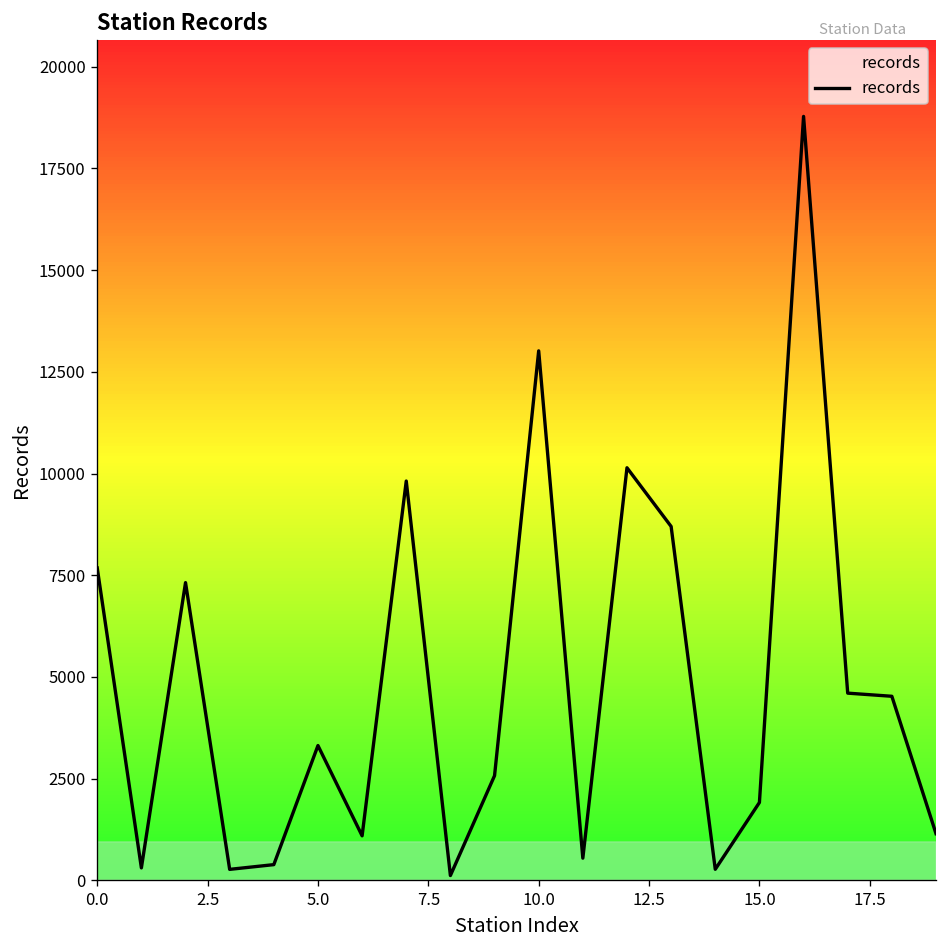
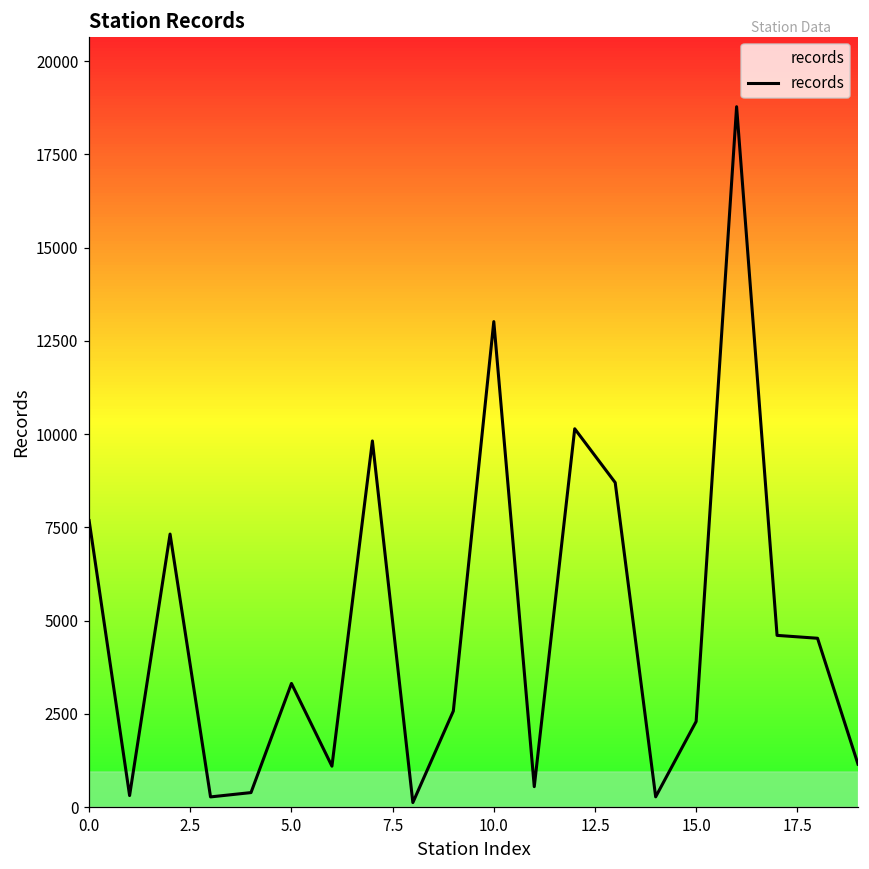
15.0: 1900 -> 2300
